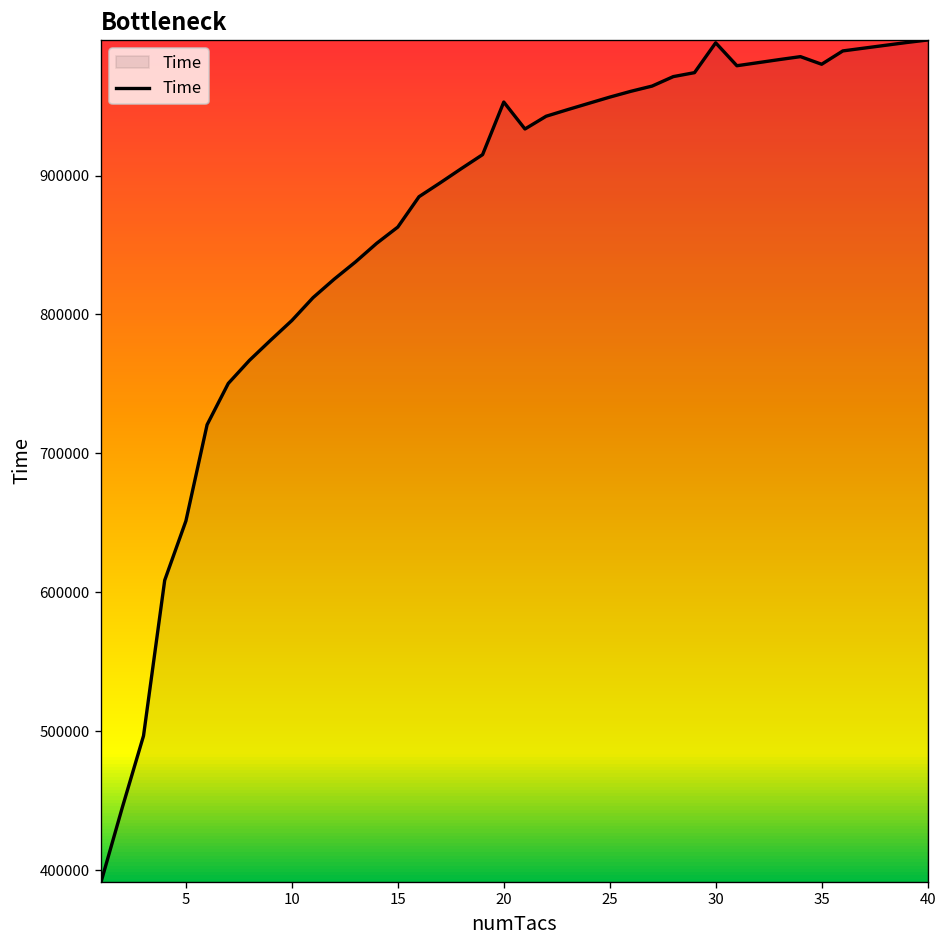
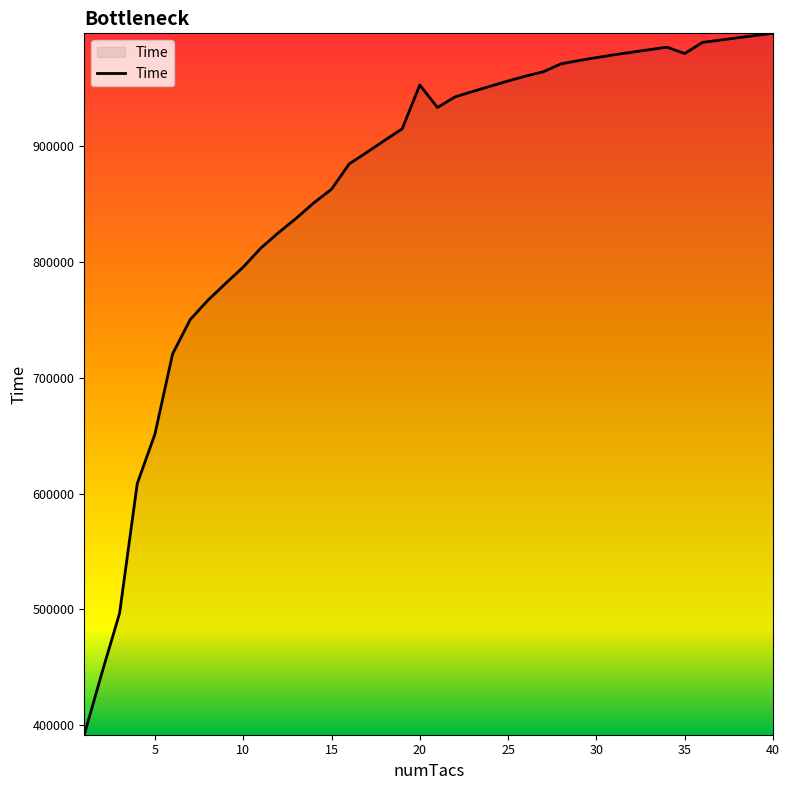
30: 996000 -> 977000
